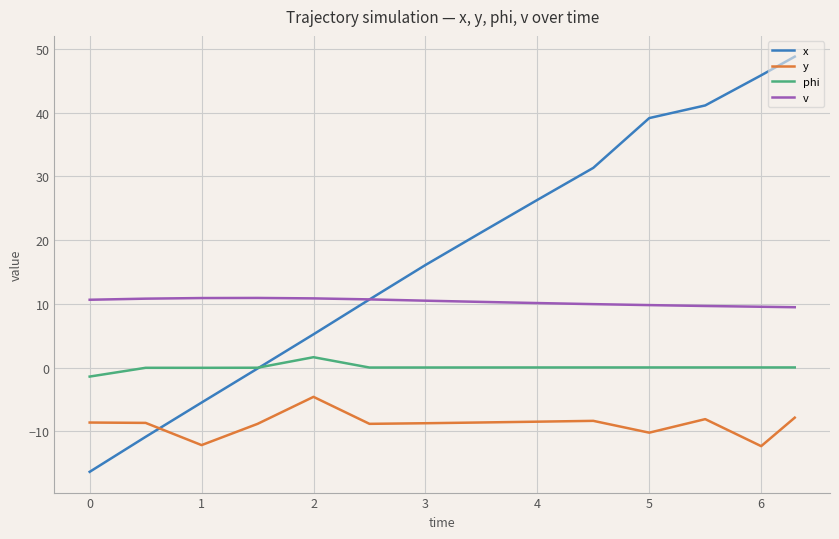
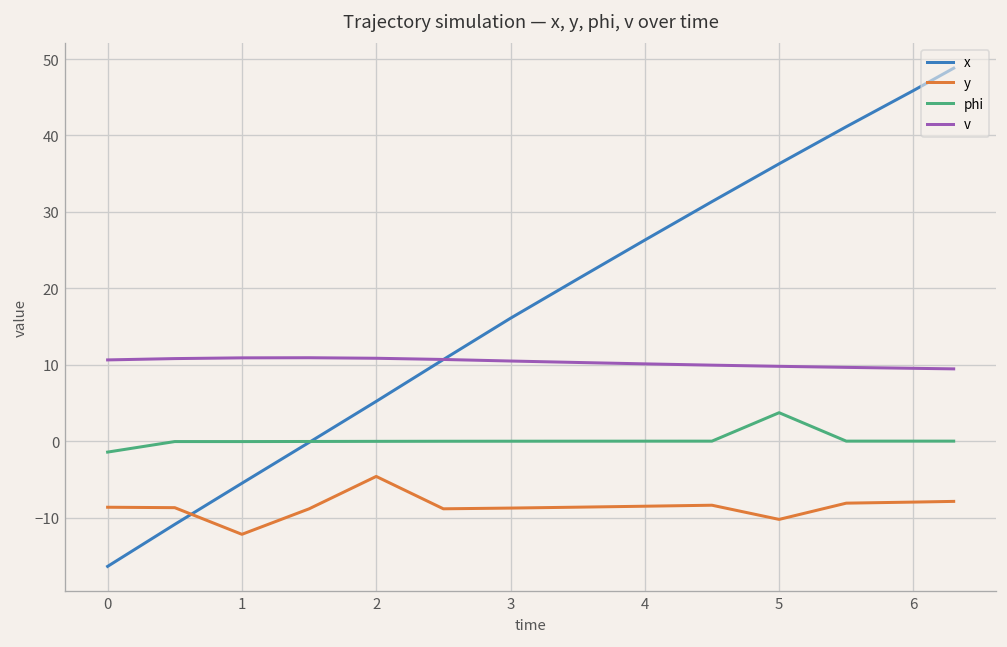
phi, 2: 2 -> 0
x, 5: 39 -> 36
phi, 5: 0 -> 4
y, 6: -12 -> -8
